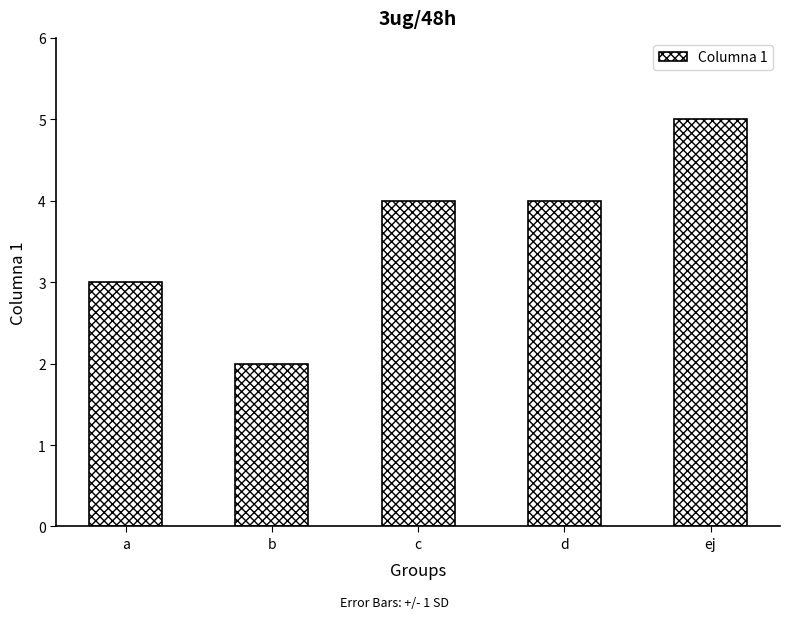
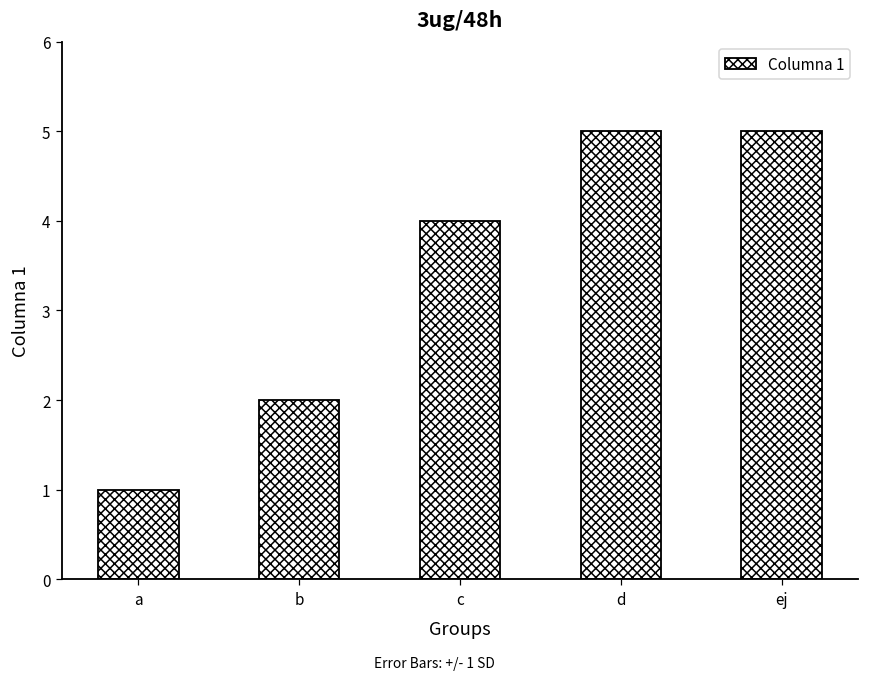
a: 3 -> 1
d: 4 -> 5
